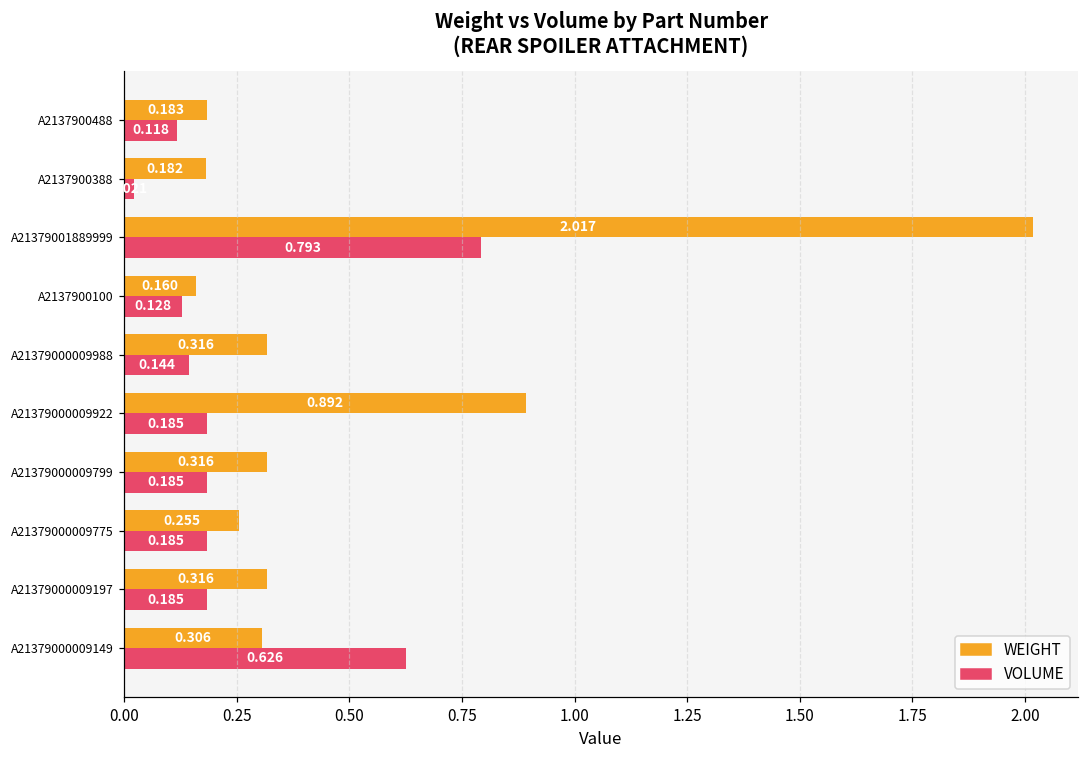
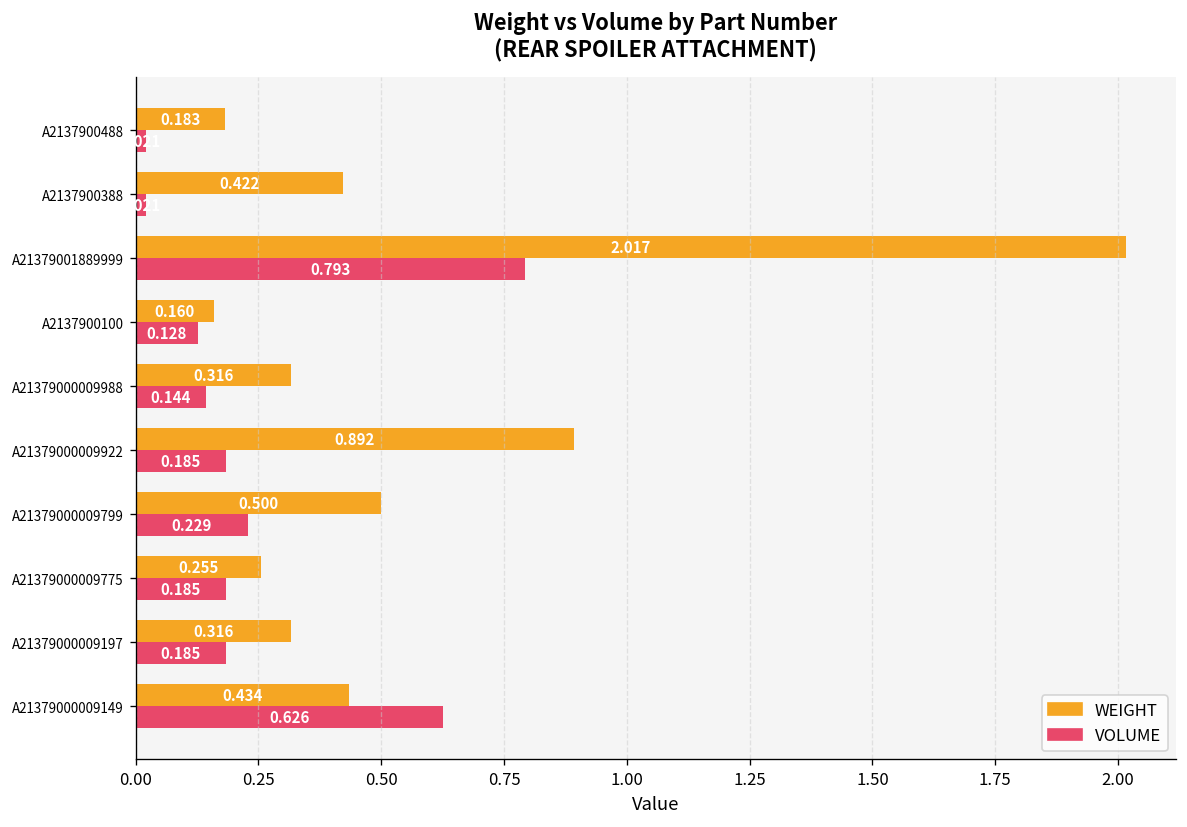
VOLUME, A2137900488: 0.12 -> 0.02
WEIGHT, A2137900388: 0.182 -> 0.422
WEIGHT, A21379000009799: 0.316 -> 0.500
VOLUME, A21379000009799: 0.185 -> 0.229
WEIGHT, A21379000009149: 0.306 -> 0.434
